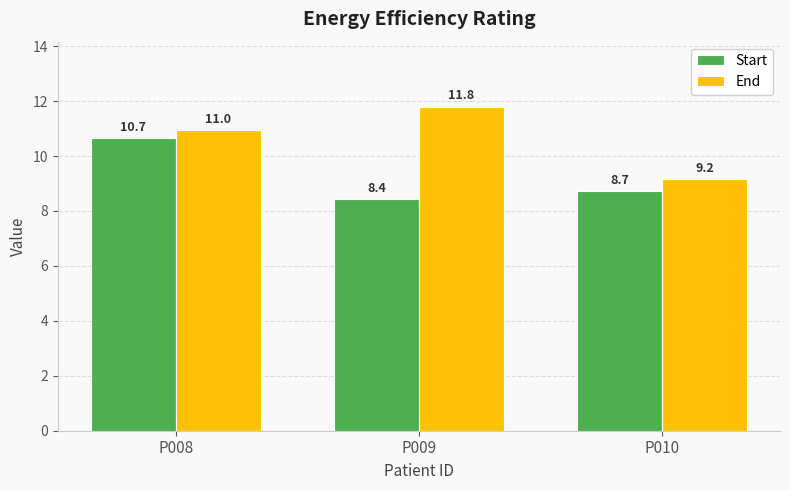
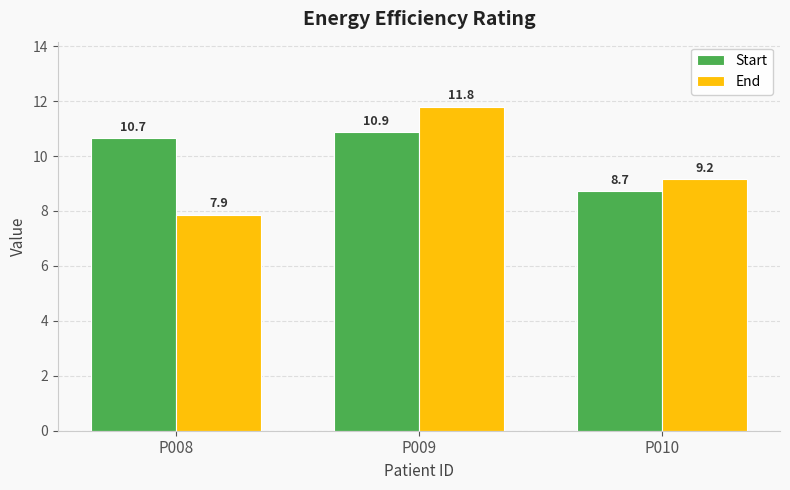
End, P008: 11.0 -> 7.9
Start, P009: 8.4 -> 10.9
